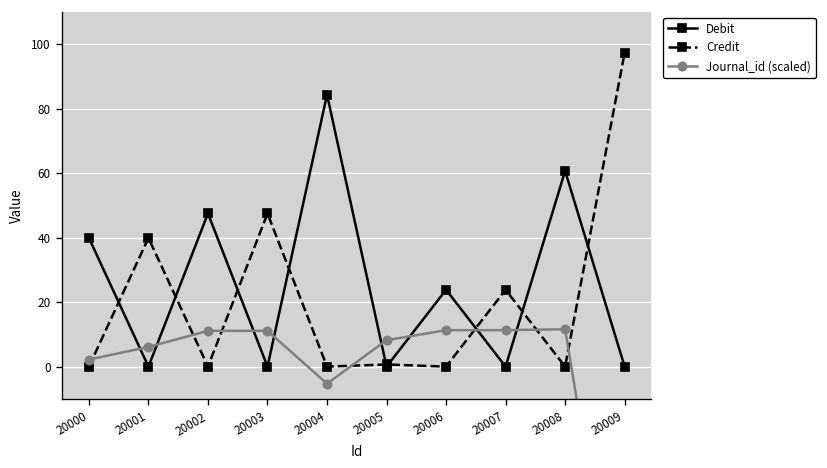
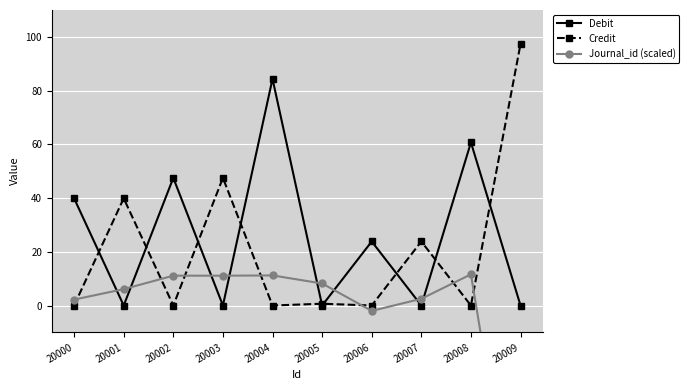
Journal_id (scaled), 20004: -5 -> 11
Journal_id (scaled), 20006: 11 -> -2
Journal_id (scaled), 20007: 11 -> 3
